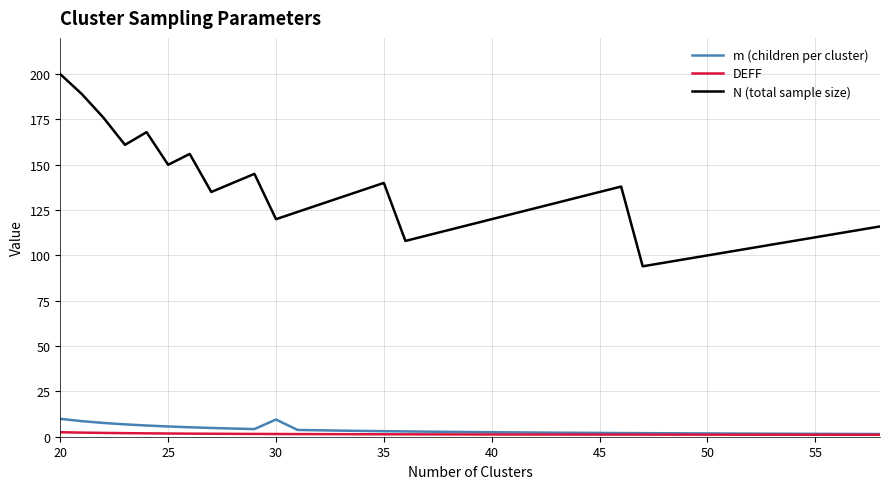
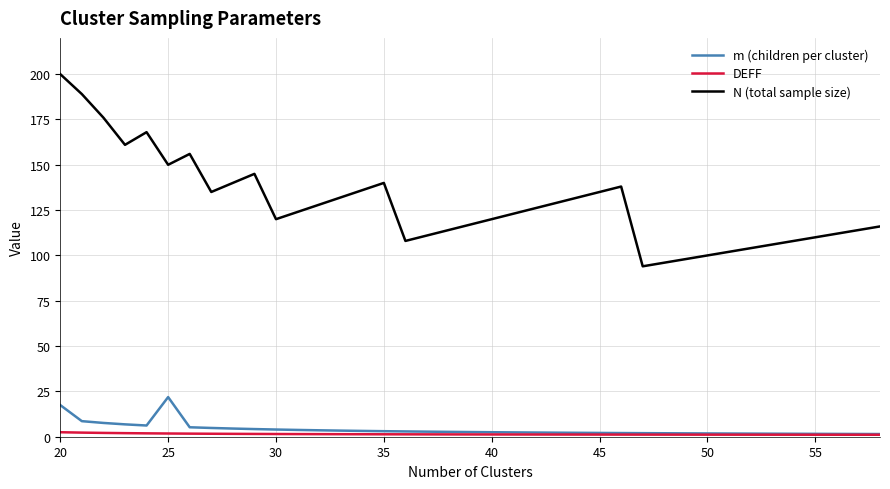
m (children per cluster), 20: 10 -> 17
m (children per cluster), 25: 6 -> 22
m (children per cluster), 30: 9 -> 4
